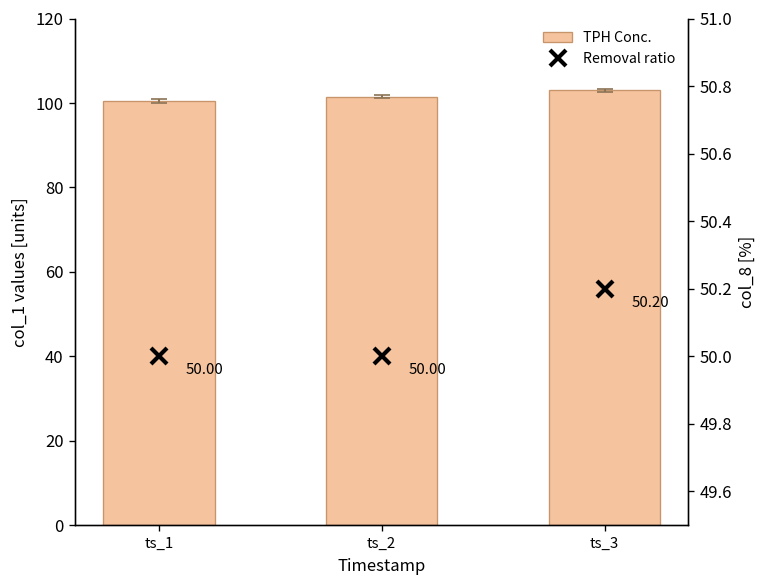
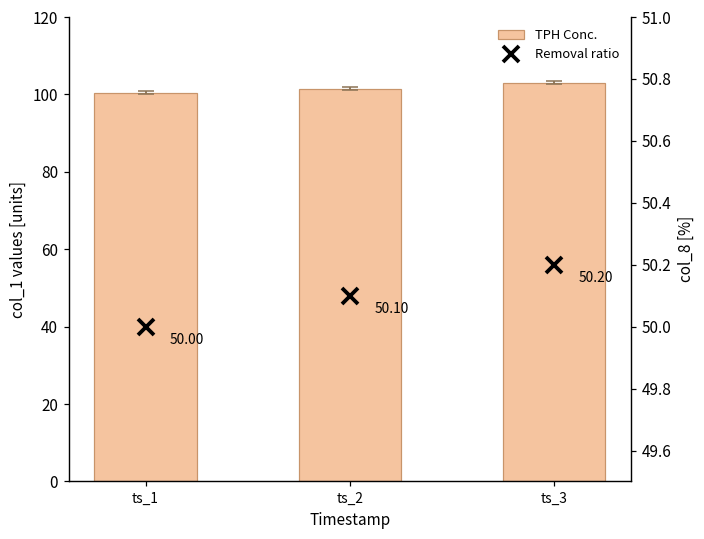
Removal ratio, ts_2: 50.00 -> 50.10
